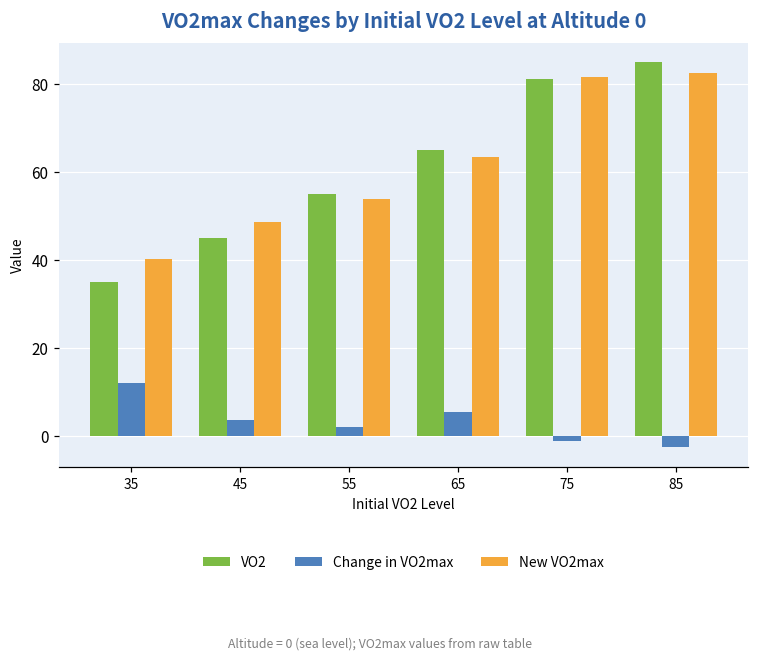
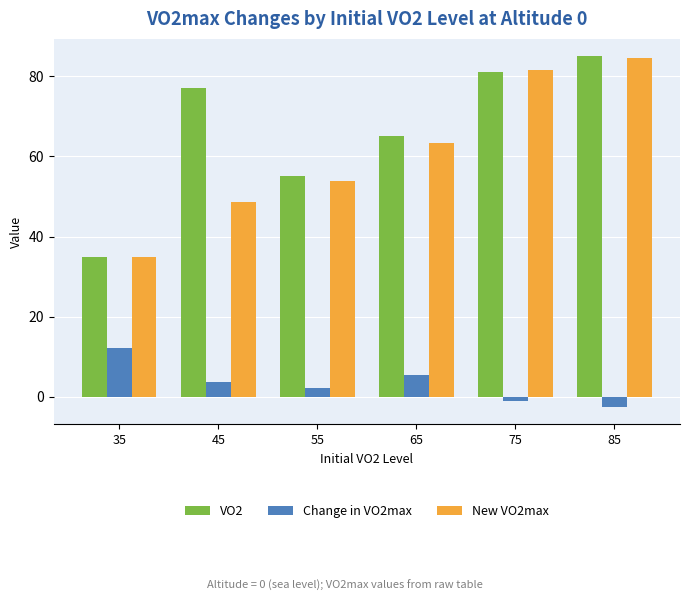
New VO2max, 35: 40 -> 35
VO2, 45: 45 -> 77
New VO2max, 85: 82 -> 85
